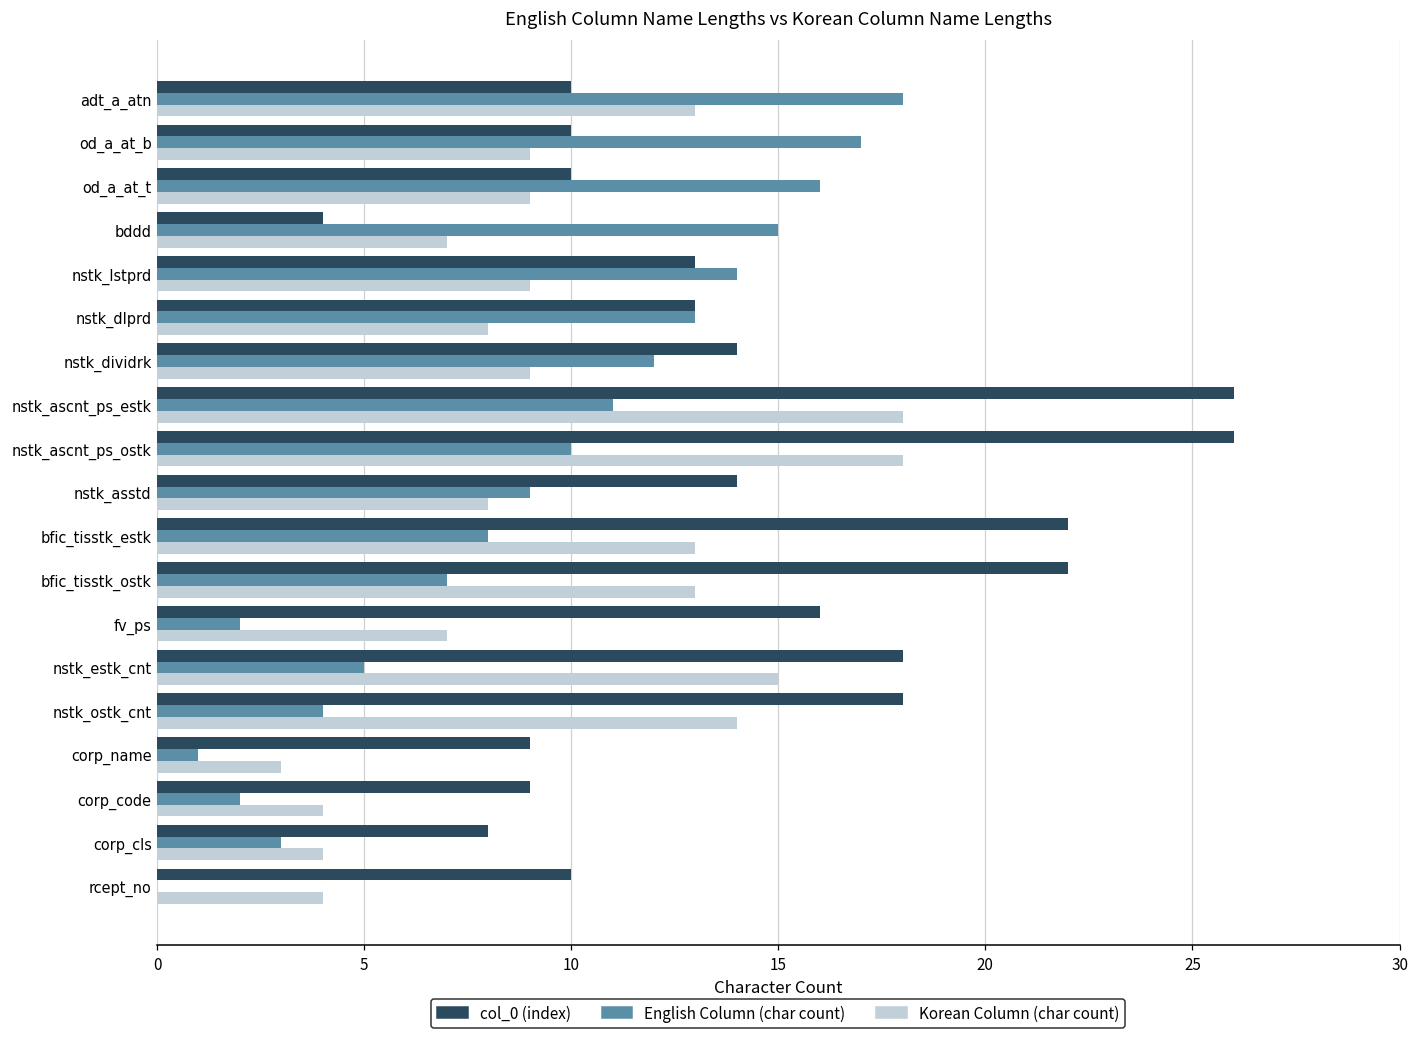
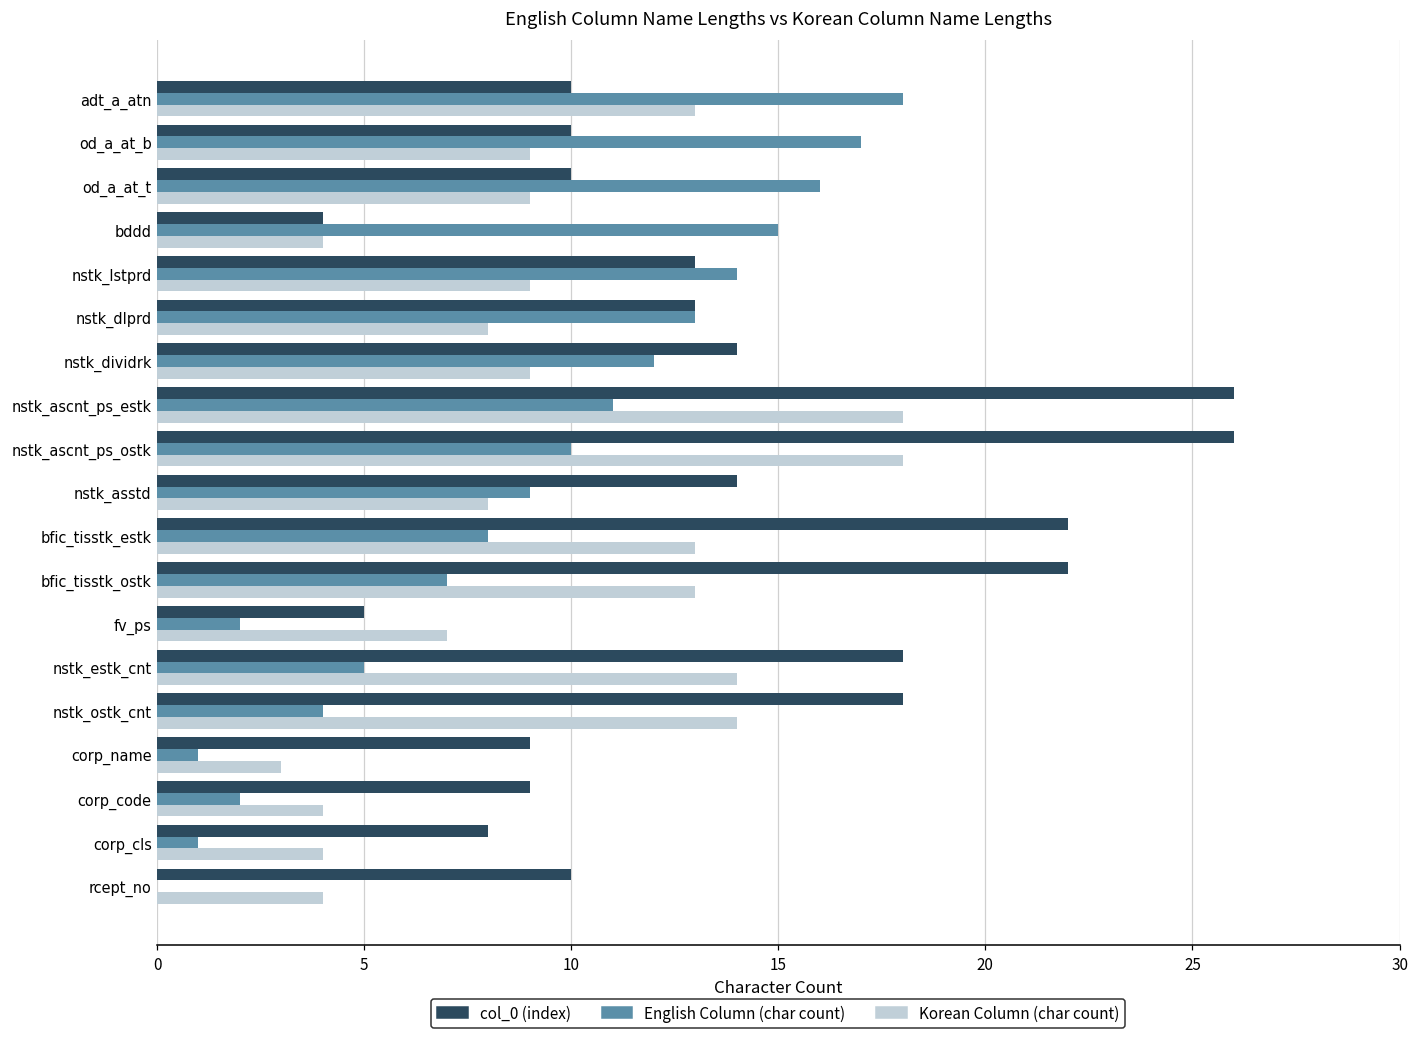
Korean Column (char count), bddd: 7 -> 4
col_0 (index), fv_ps: 16 -> 5
Korean Column (char count), nstk_estk_cnt: 15 -> 14
English Column (char count), corp_cls: 3 -> 1
